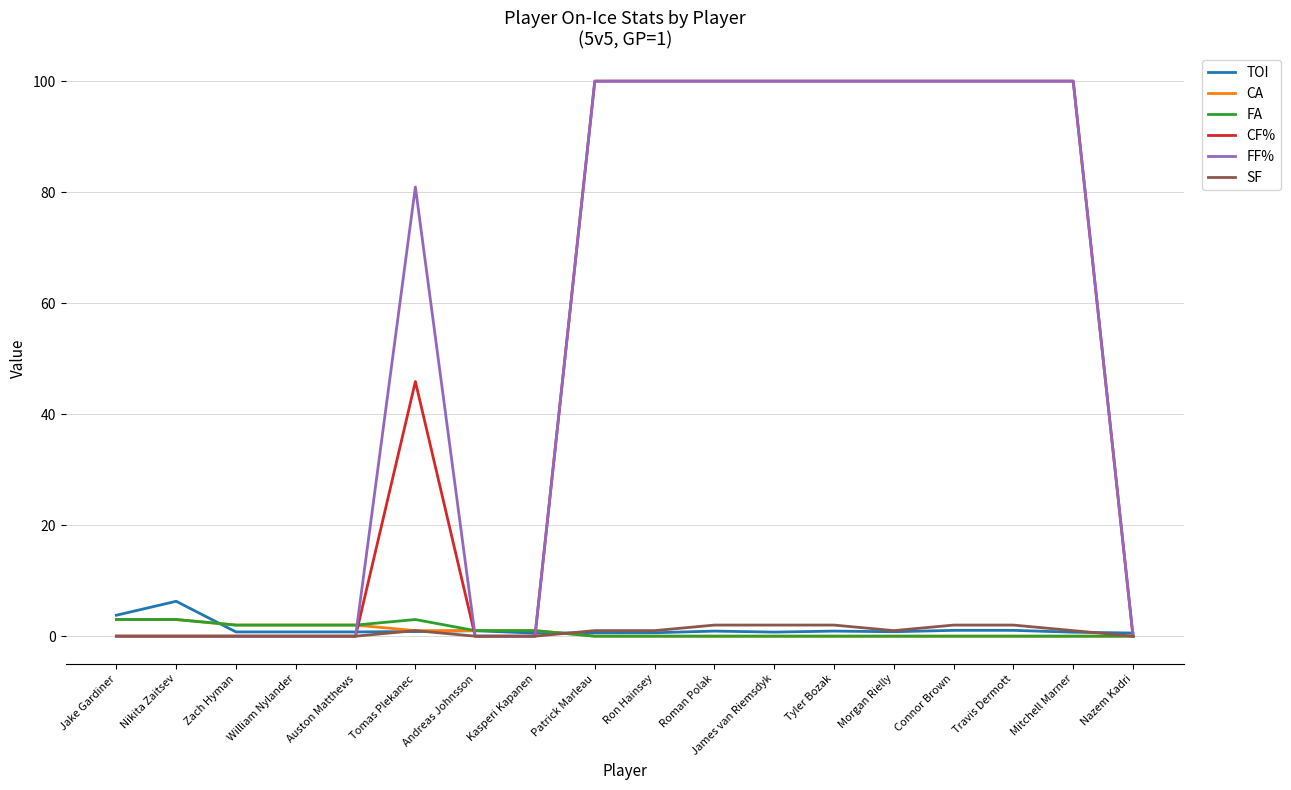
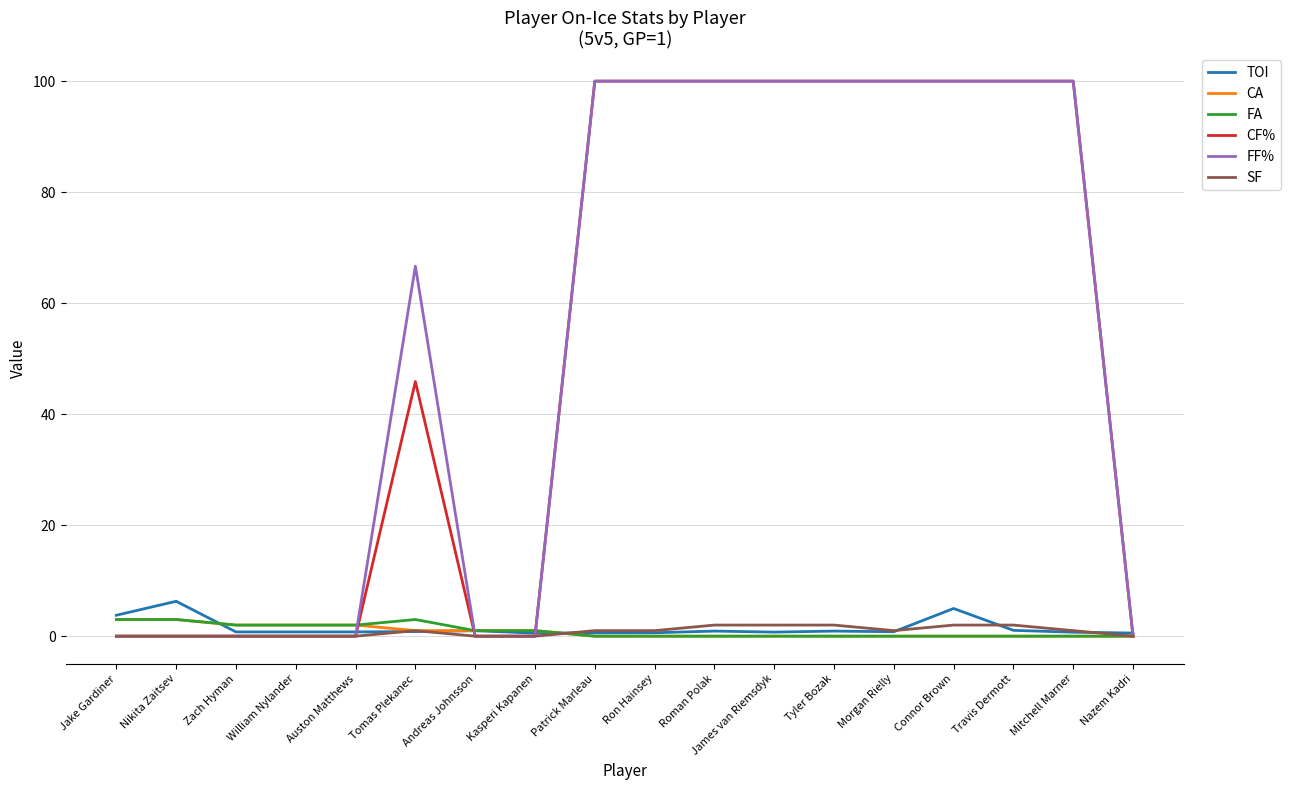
FF%, Tomas Plekanec: 81 -> 67
TOI, Connor Brown: 1 -> 5
